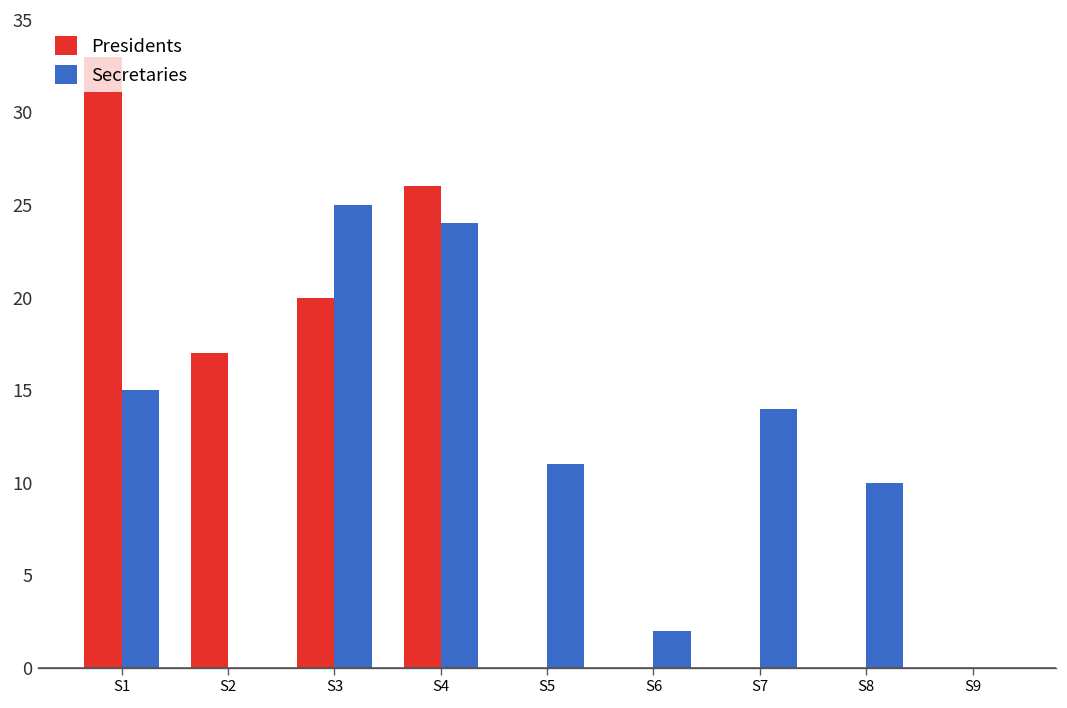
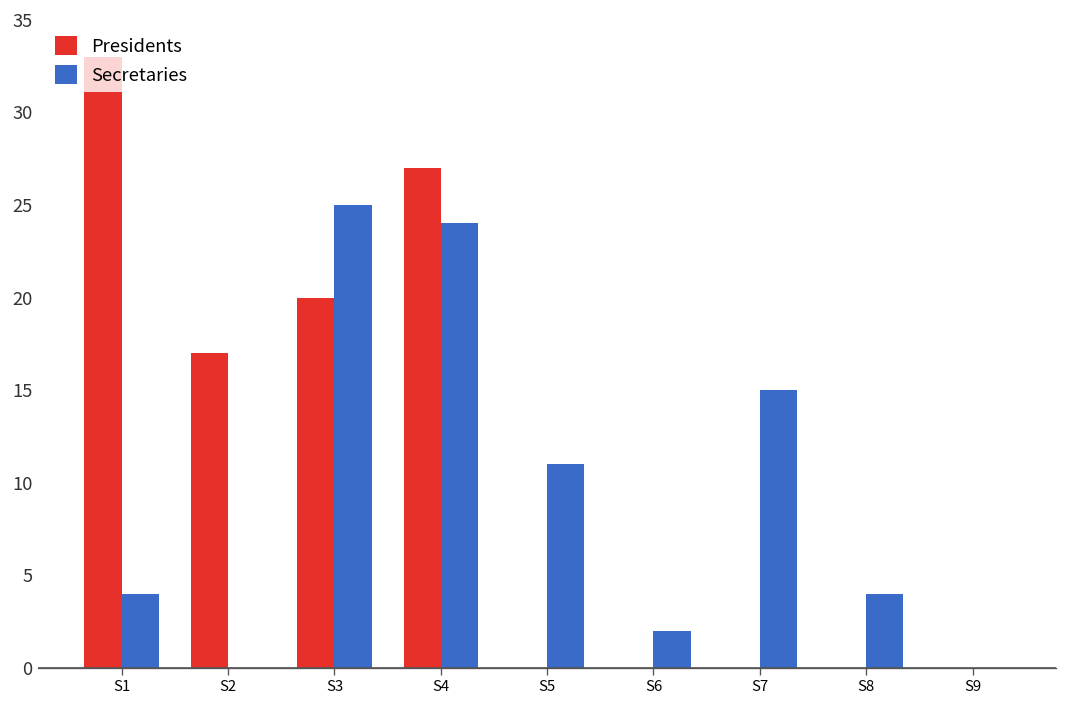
Secretaries, S1: 15 -> 4
Presidents, S4: 26 -> 27
Secretaries, S7: 14 -> 15
Secretaries, S8: 10 -> 4
